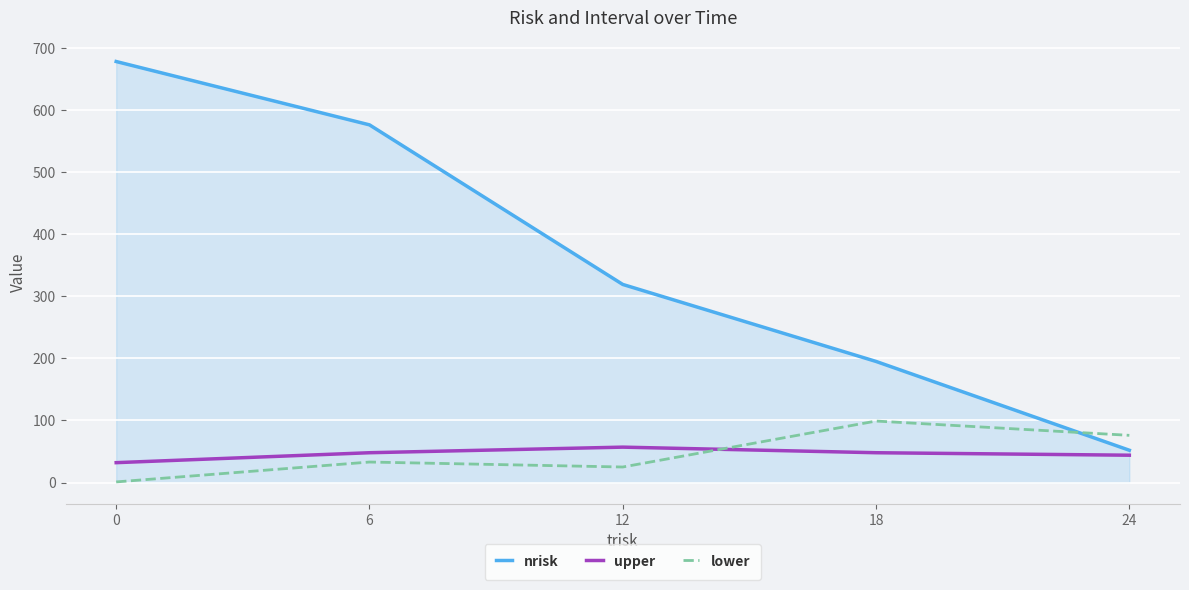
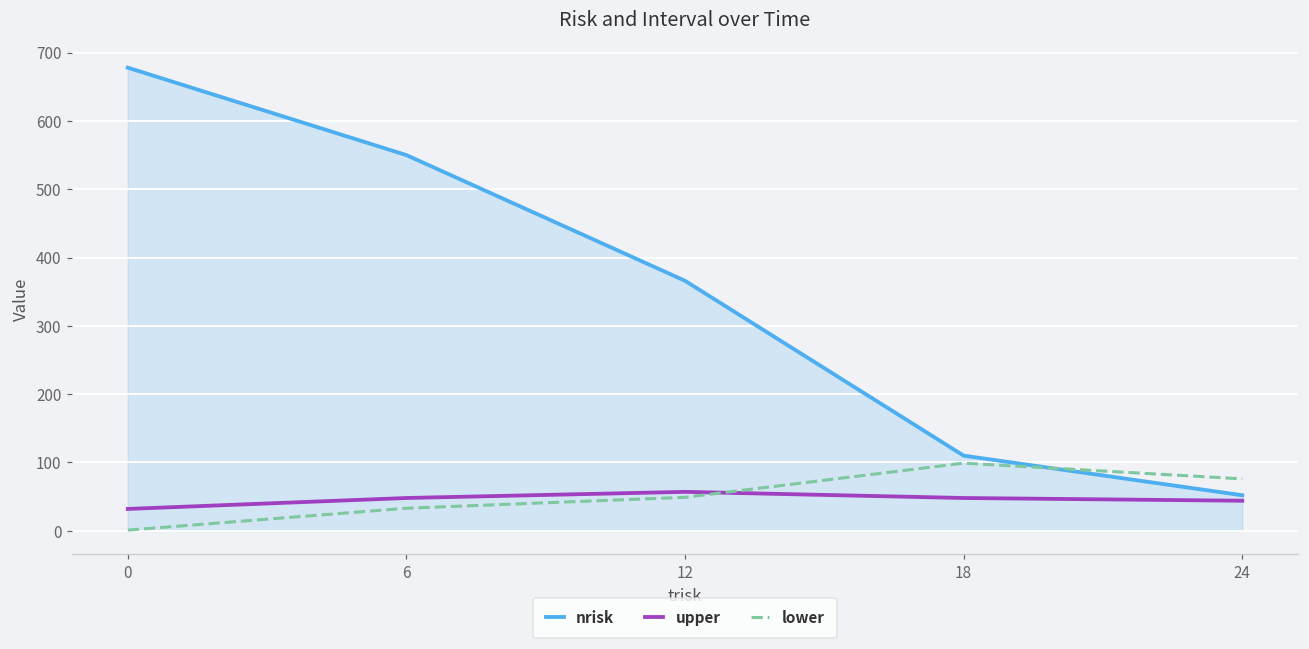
nrisk, 6: 580 -> 550
nrisk, 12: 320 -> 370
lower, 12: 30 -> 50
nrisk, 18: 200 -> 110
